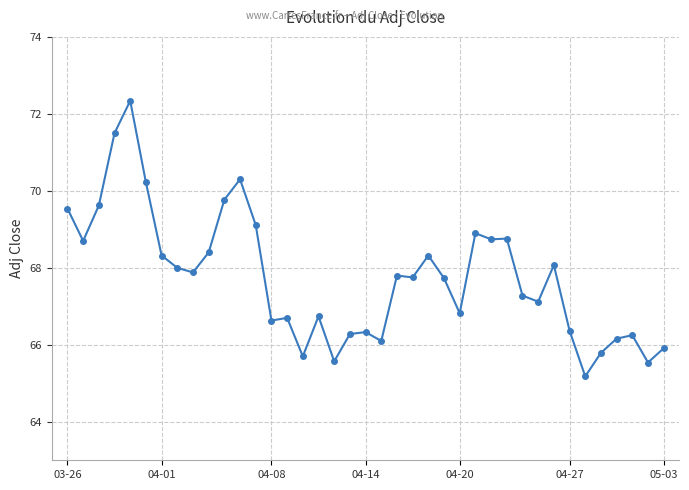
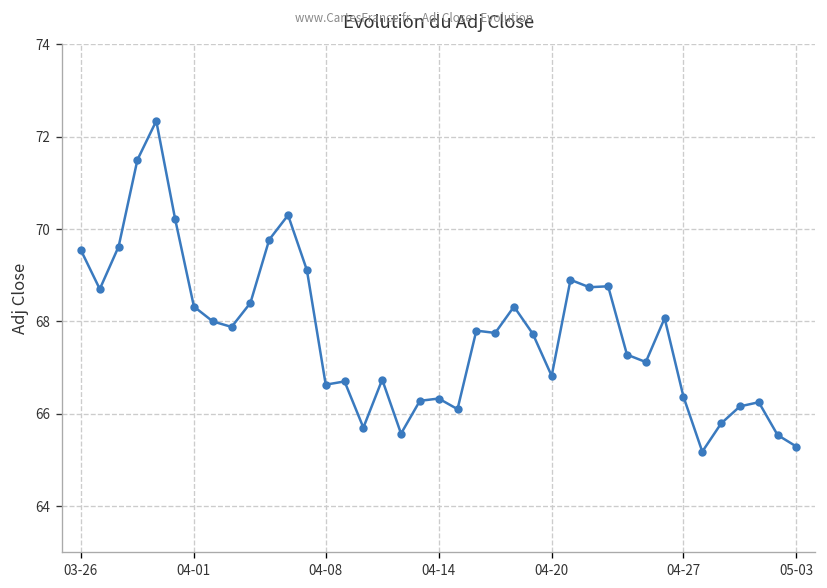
05-03: 65.9 -> 65.3
